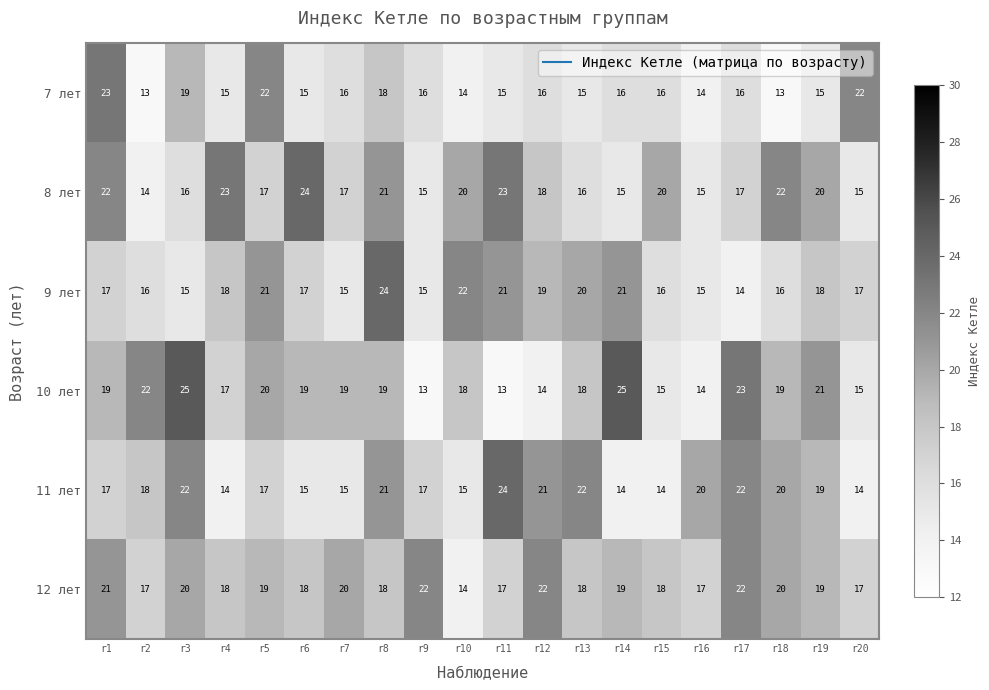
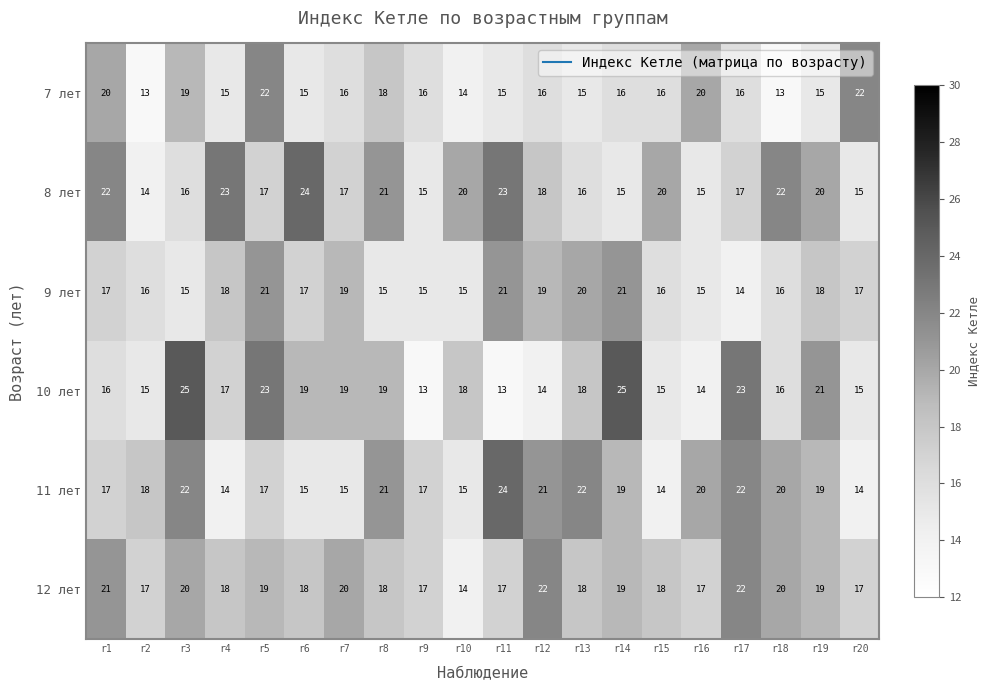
7 лет, r1: 23 -> 20
7 лет, r16: 14 -> 20
9 лет, r7: 15 -> 19
9 лет, r8: 24 -> 15
9 лет, r10: 22 -> 15
10 лет, r1: 19 -> 16
10 лет, r2: 22 -> 15
10 лет, r5: 20 -> 23
10 лет, r18: 19 -> 16
11 лет, r14: 14 -> 19
12 лет, r9: 22 -> 17
